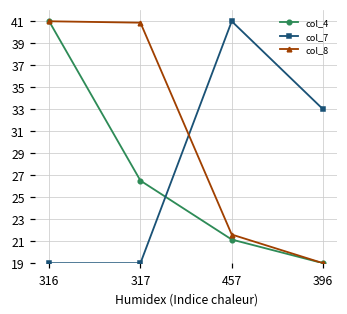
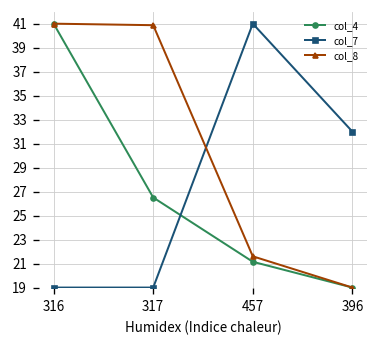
col_7, 396: 33 -> 32
